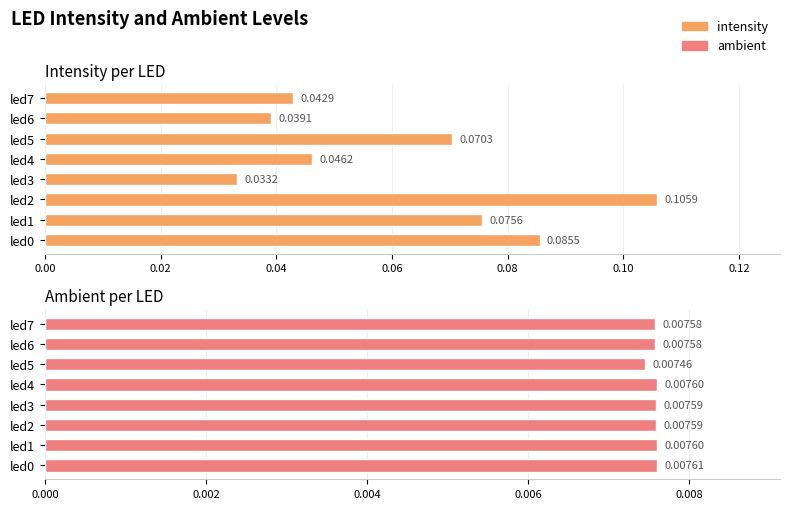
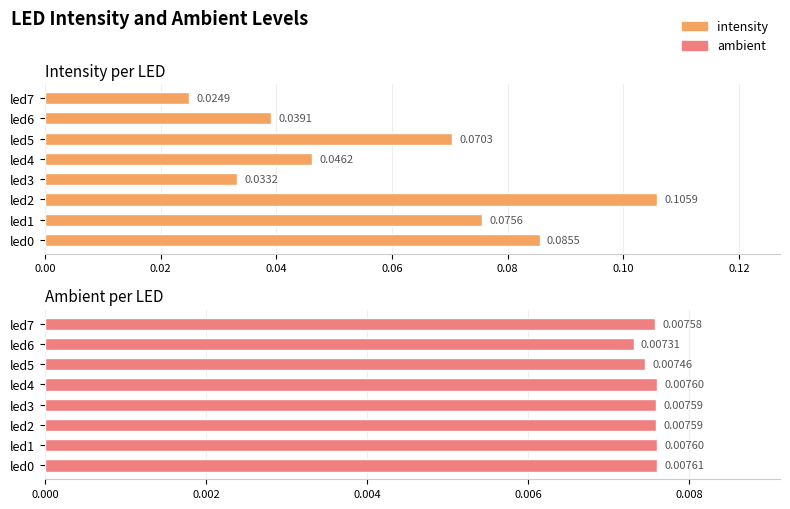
Intensity per LED, led7: 0.0429 -> 0.0249
Ambient per LED, led6: 0.00758 -> 0.00731
